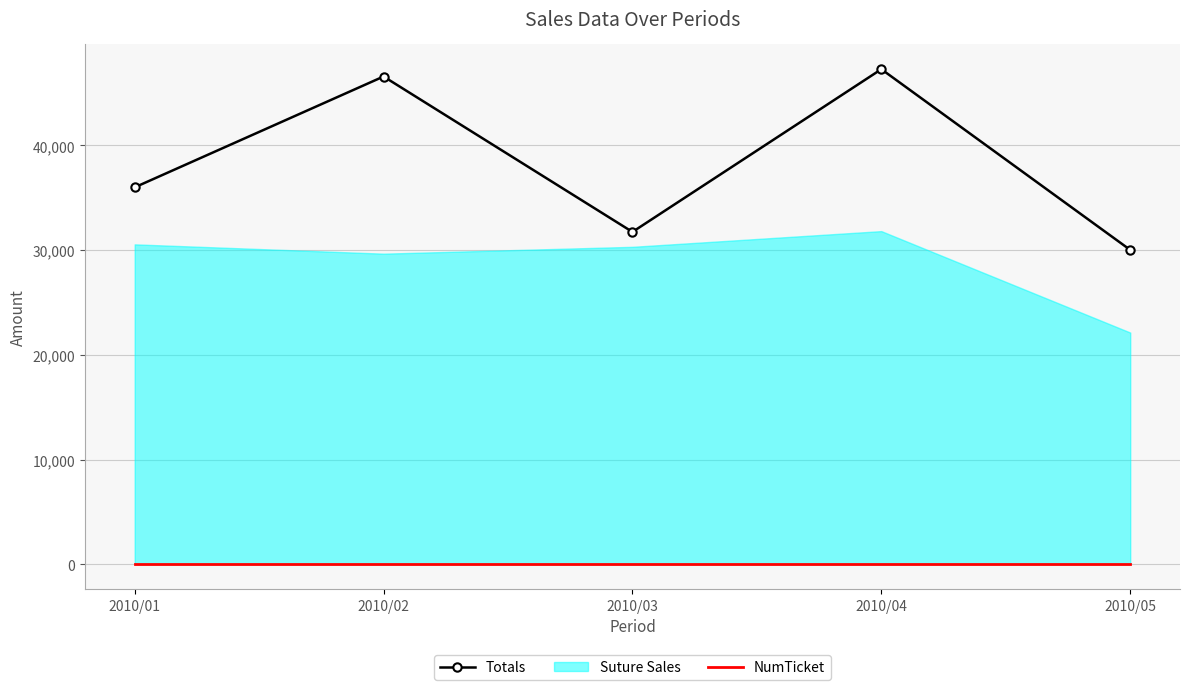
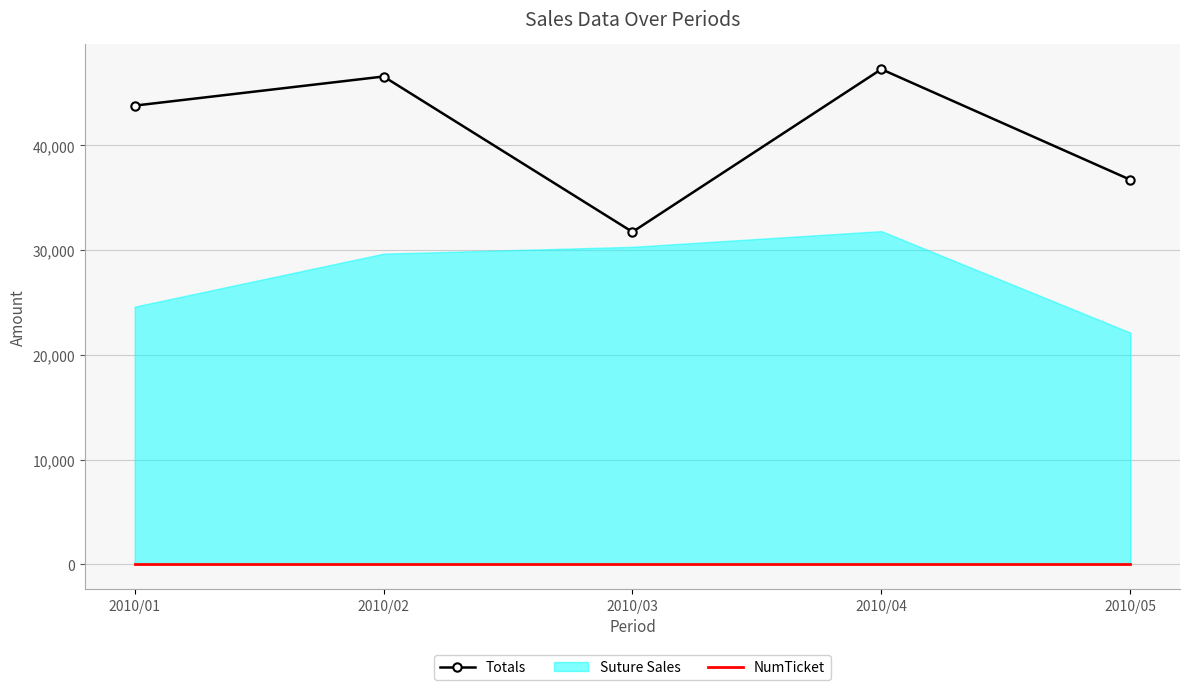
Totals, 2010/01: 36,000 -> 43,800
Suture Sales, 2010/01: 30,600 -> 24,600
Totals, 2010/05: 30,000 -> 36,700
